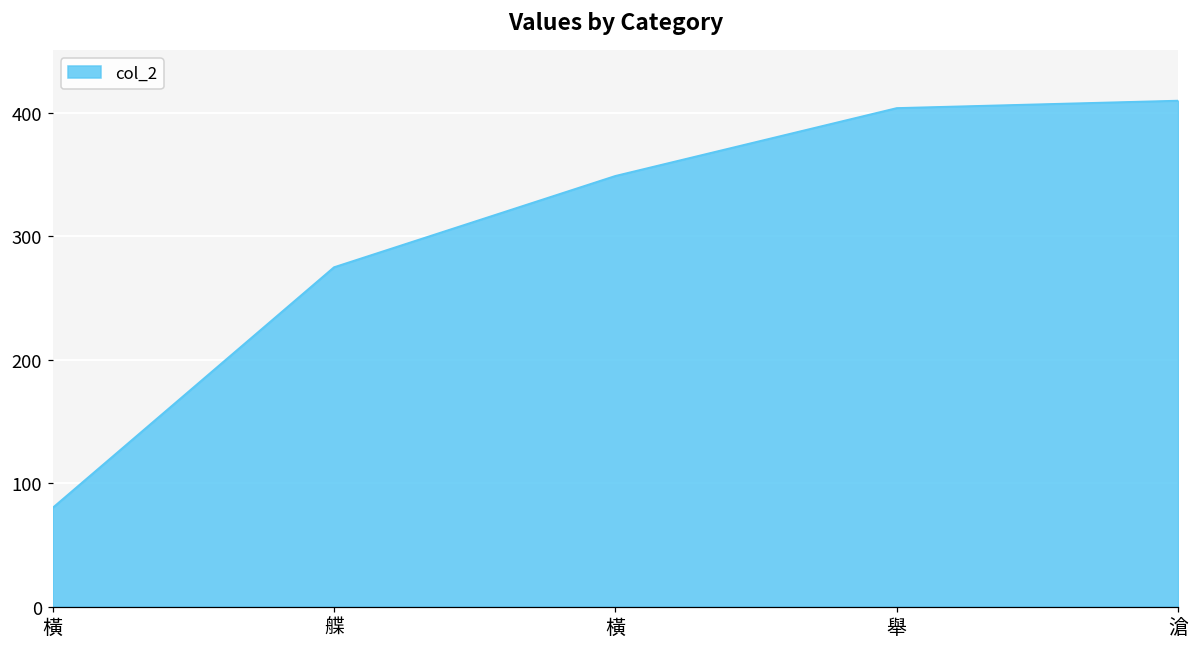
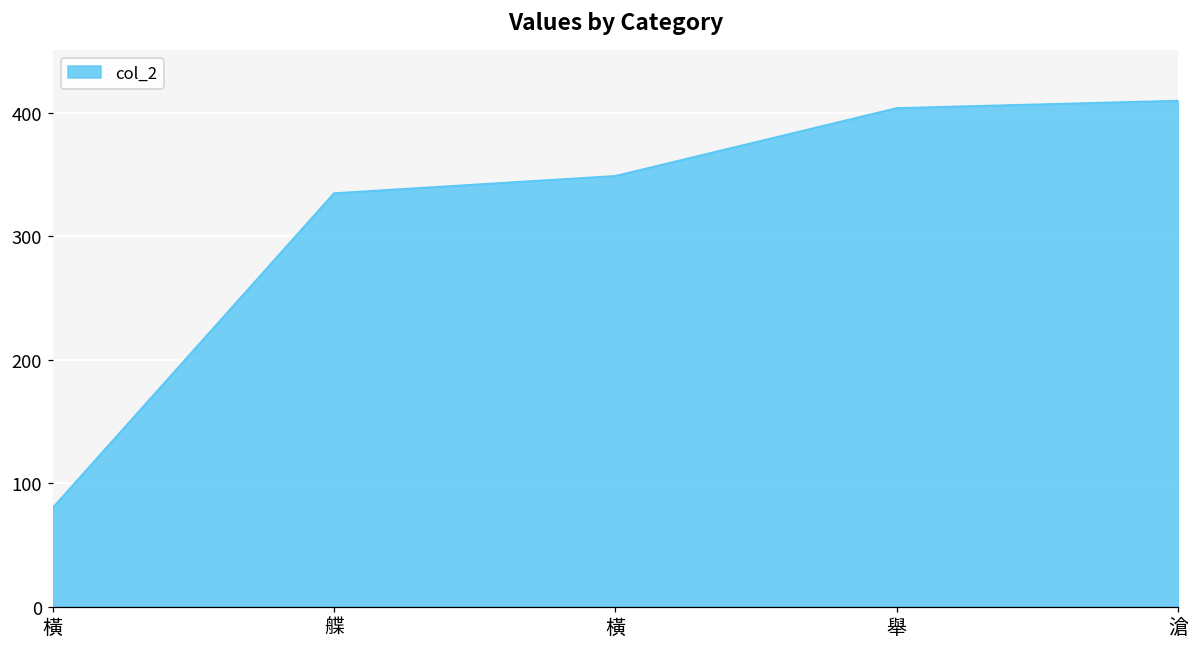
艓: 275 -> 335
